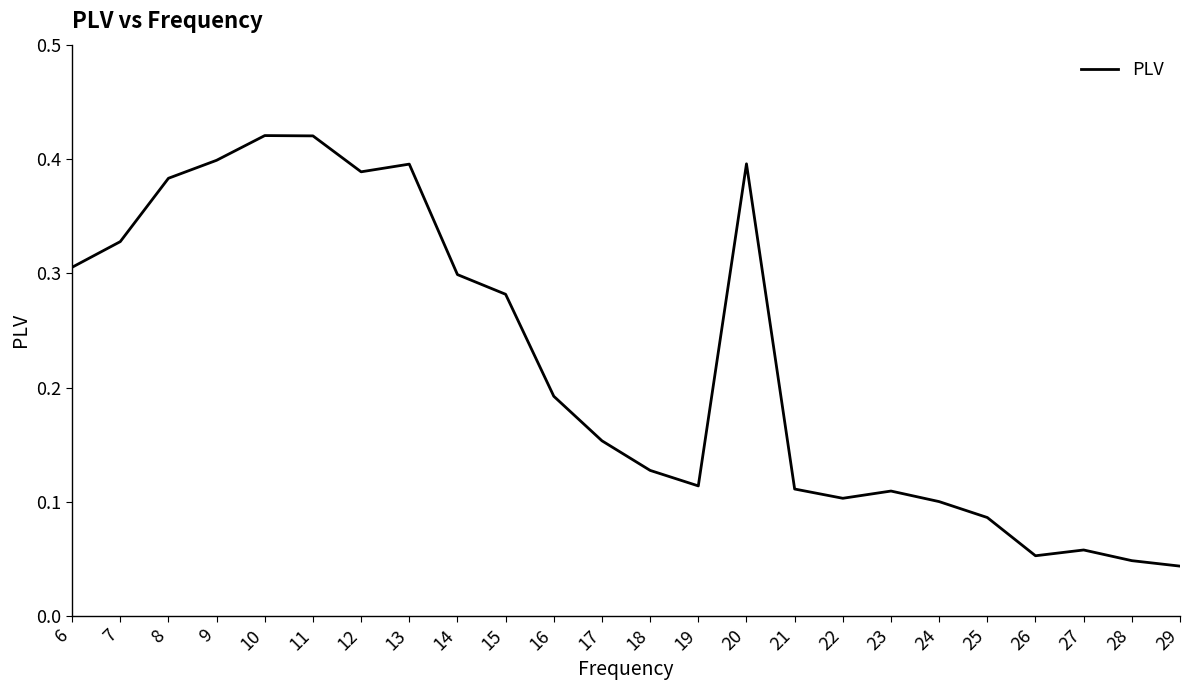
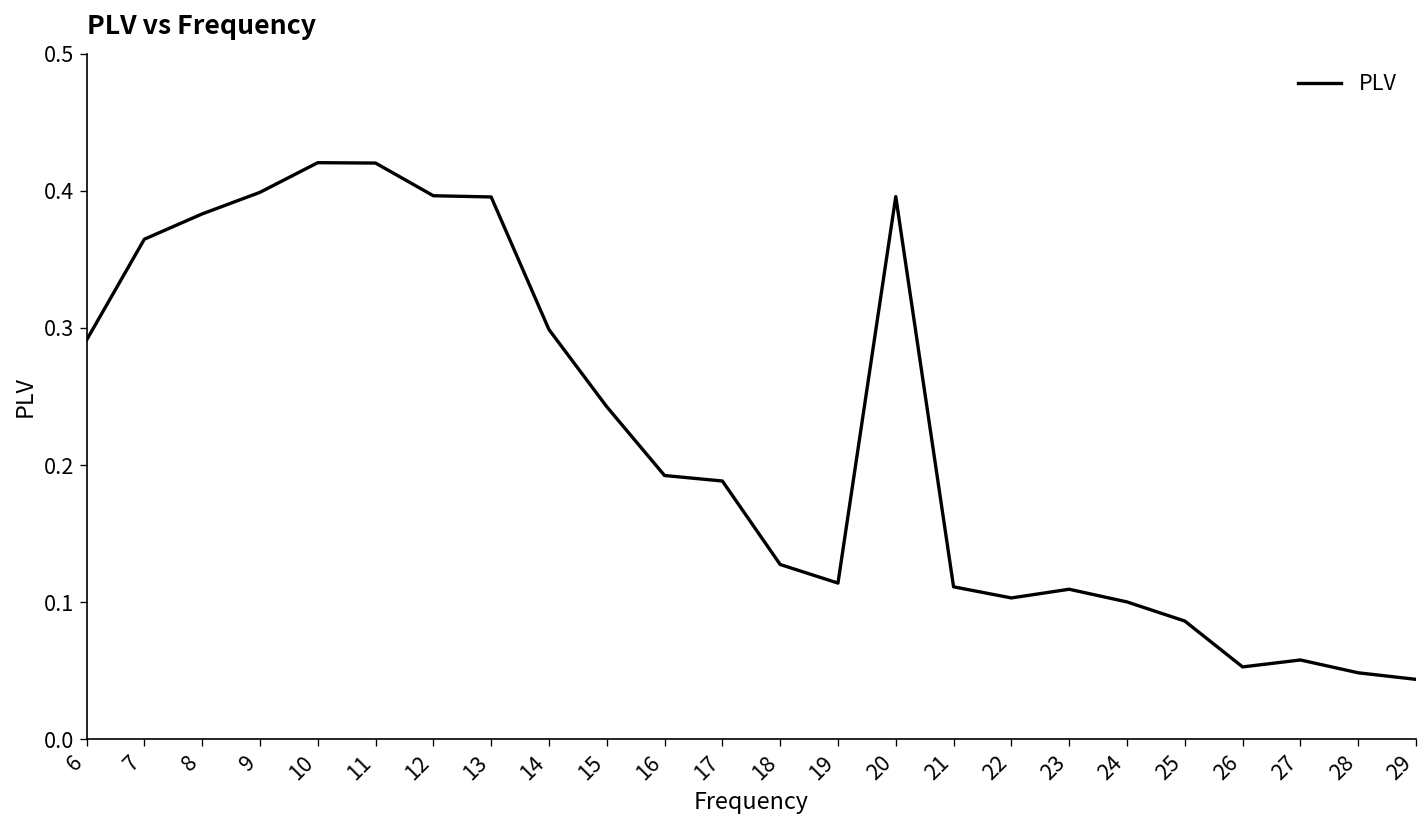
6: 0.305 -> 0.291
7: 0.328 -> 0.365
12: 0.389 -> 0.396
15: 0.282 -> 0.243
17: 0.153 -> 0.188
